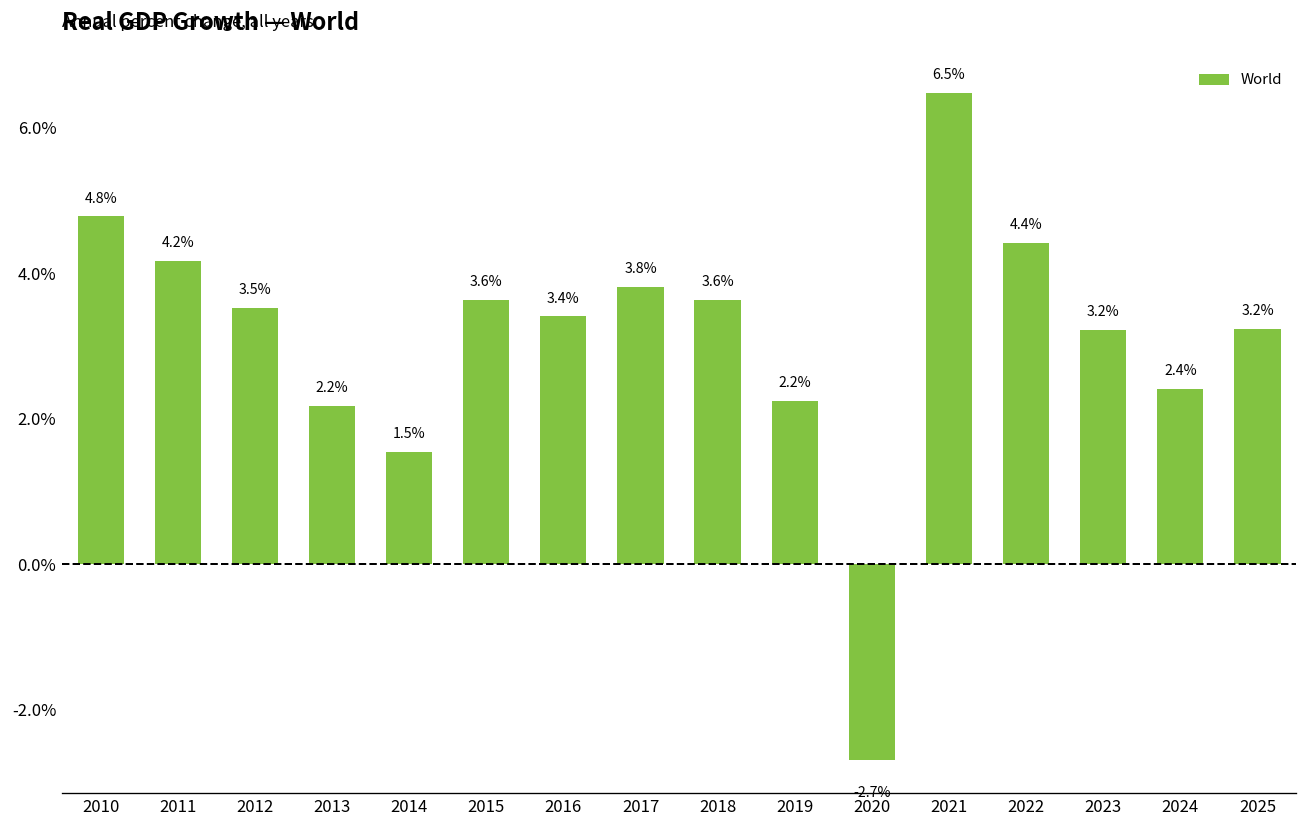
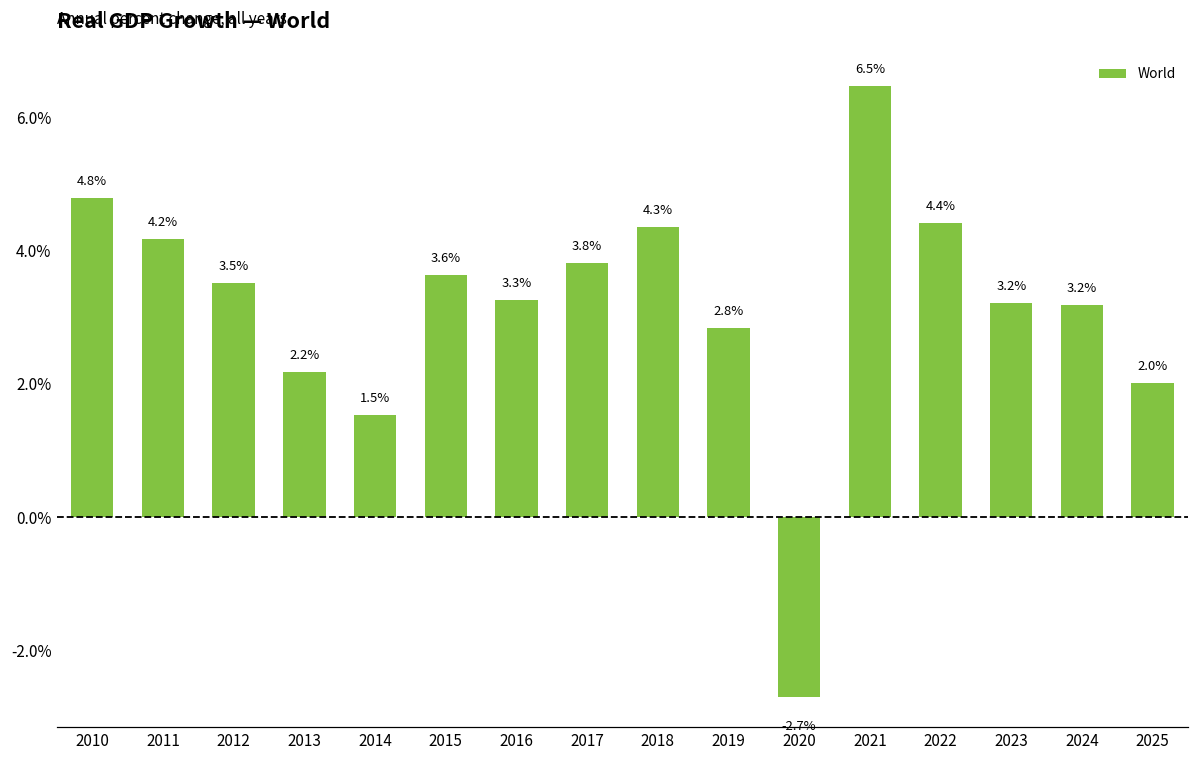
2016: 3.4% -> 3.3%
2018: 3.6% -> 4.3%
2019: 2.2% -> 2.8%
2024: 2.4% -> 3.2%
2025: 3.2% -> 2.0%
